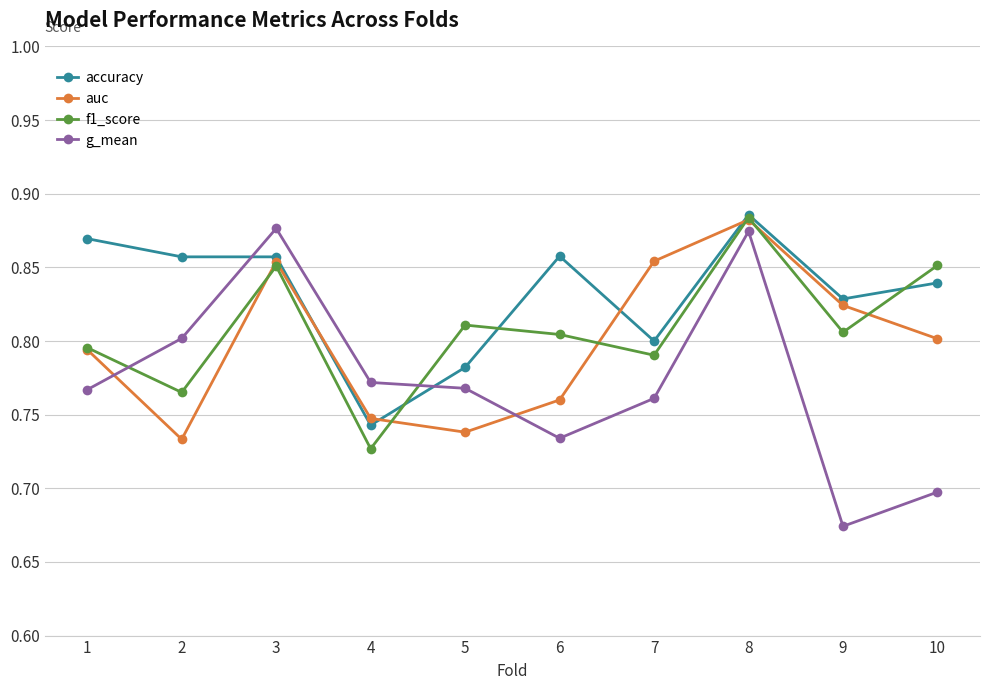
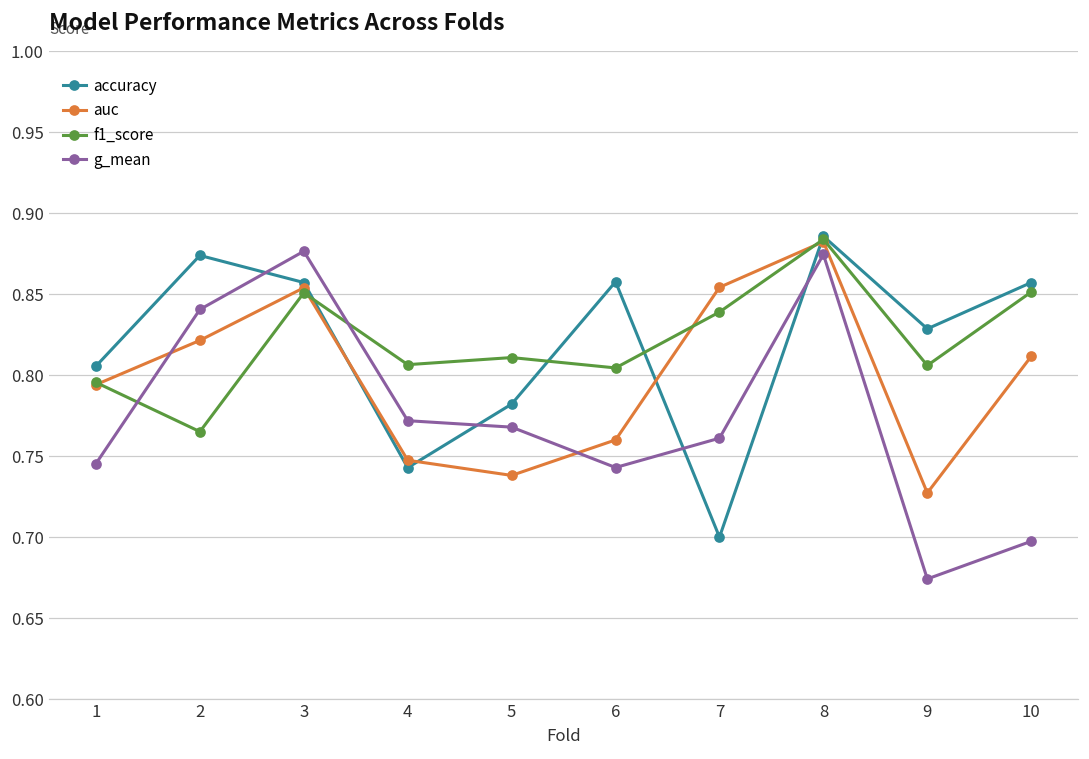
accuracy, 1: 0.869 -> 0.806
g_mean, 1: 0.767 -> 0.745
accuracy, 2: 0.857 -> 0.874
auc, 2: 0.733 -> 0.821
g_mean, 2: 0.802 -> 0.841
f1_score, 4: 0.727 -> 0.806
g_mean, 6: 0.734 -> 0.743
accuracy, 7: 0.8 -> 0.7
f1_score, 7: 0.790 -> 0.839
auc, 9: 0.824 -> 0.727
accuracy, 10: 0.839 -> 0.857
auc, 10: 0.802 -> 0.812
